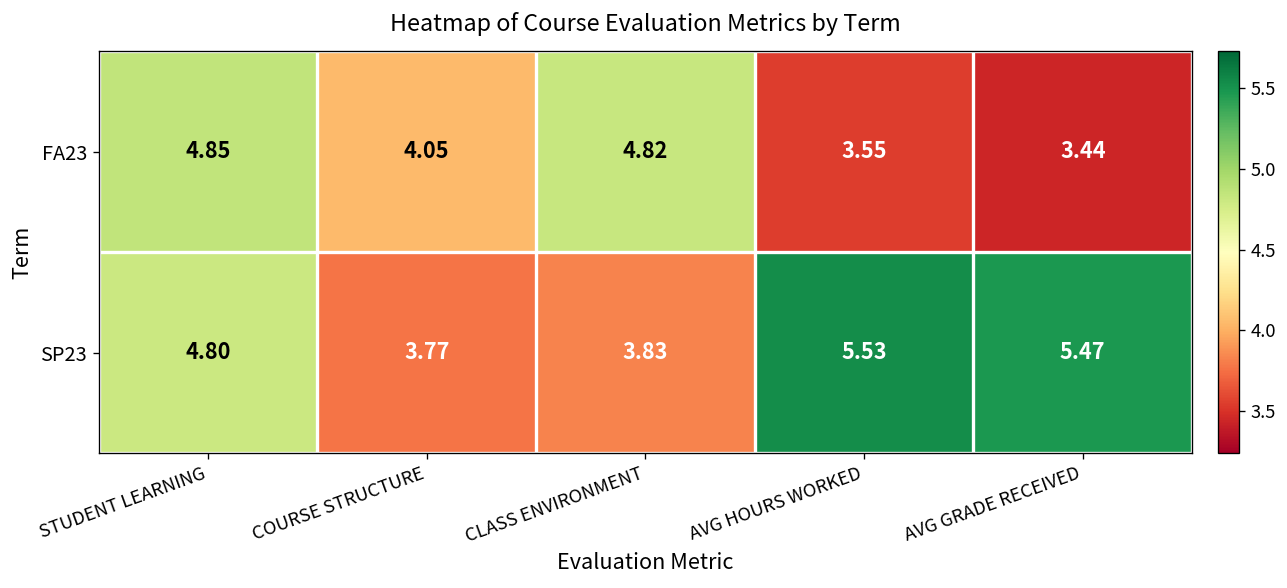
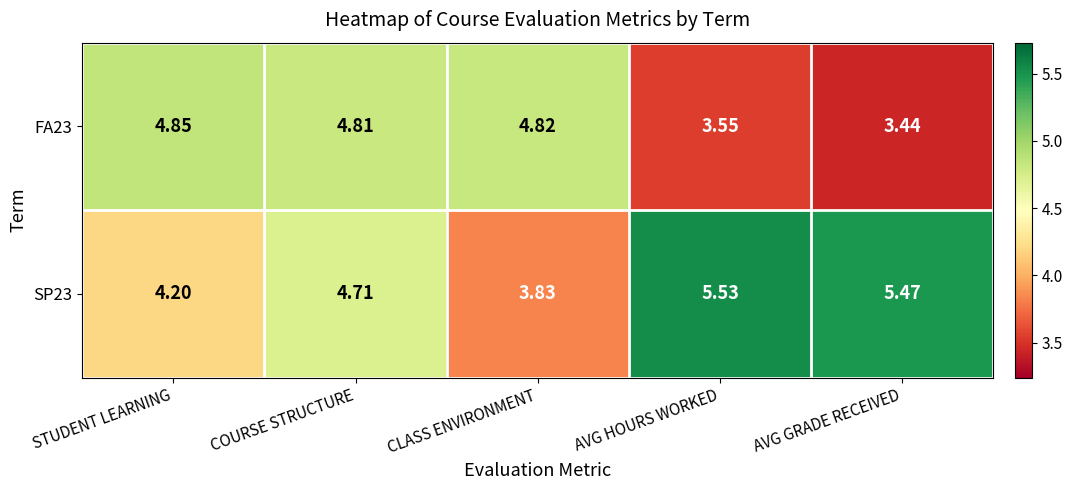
FA23, COURSE STRUCTURE: 4.05 -> 4.81
SP23, STUDENT LEARNING: 4.80 -> 4.20
SP23, COURSE STRUCTURE: 3.77 -> 4.71
